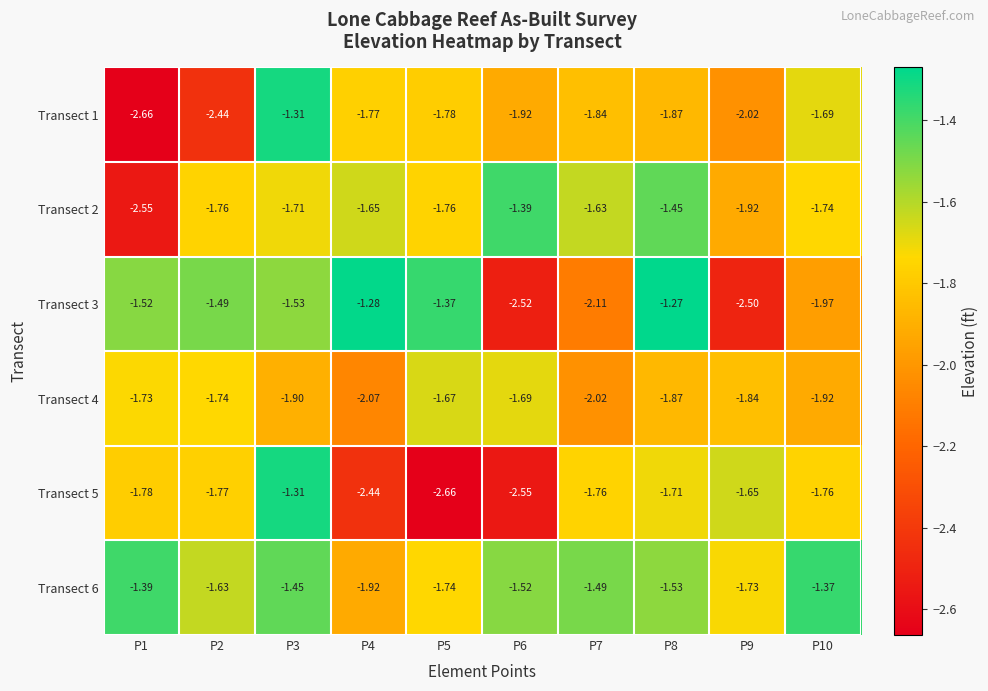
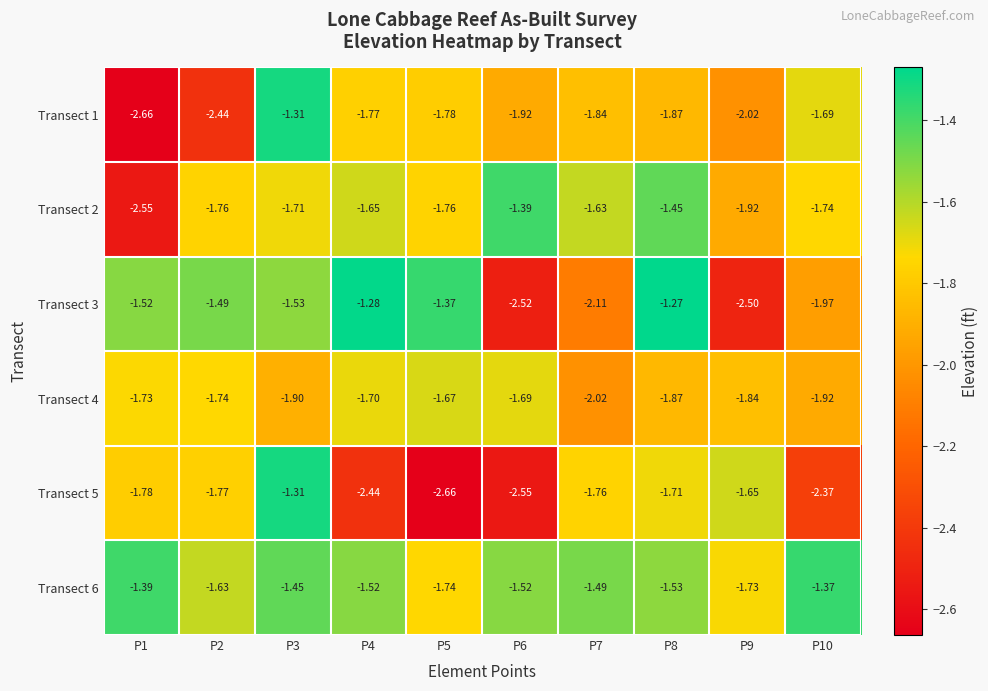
Transect 4, P4: -2.07 -> -1.70
Transect 5, P10: -1.76 -> -2.37
Transect 6, P4: -1.92 -> -1.52
